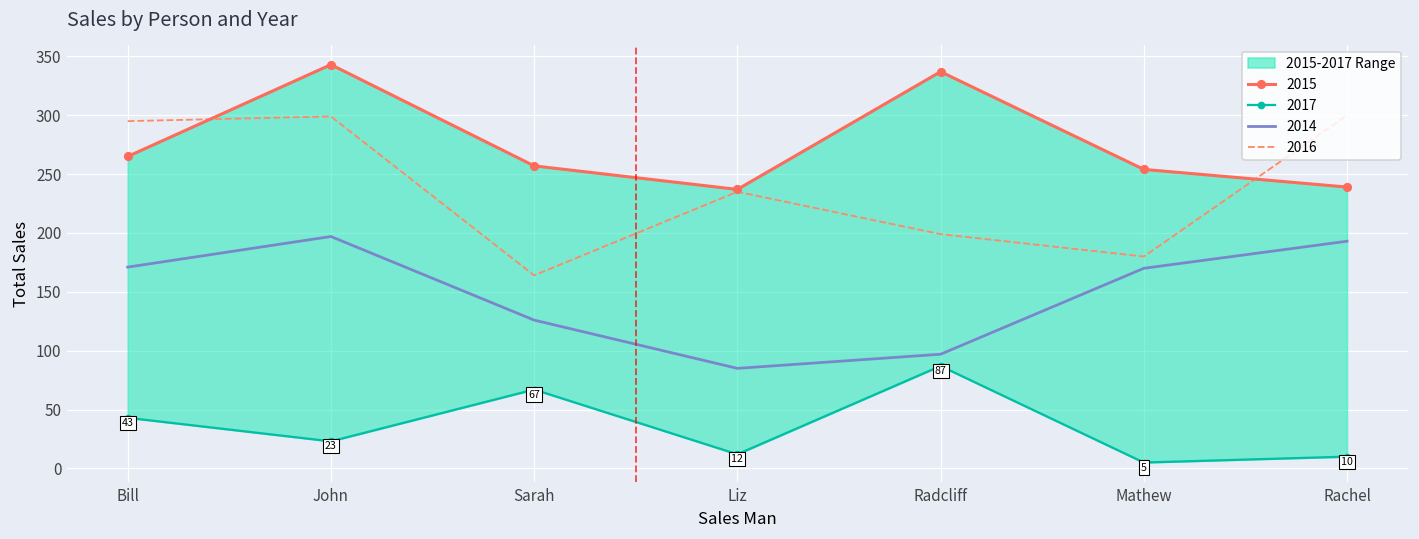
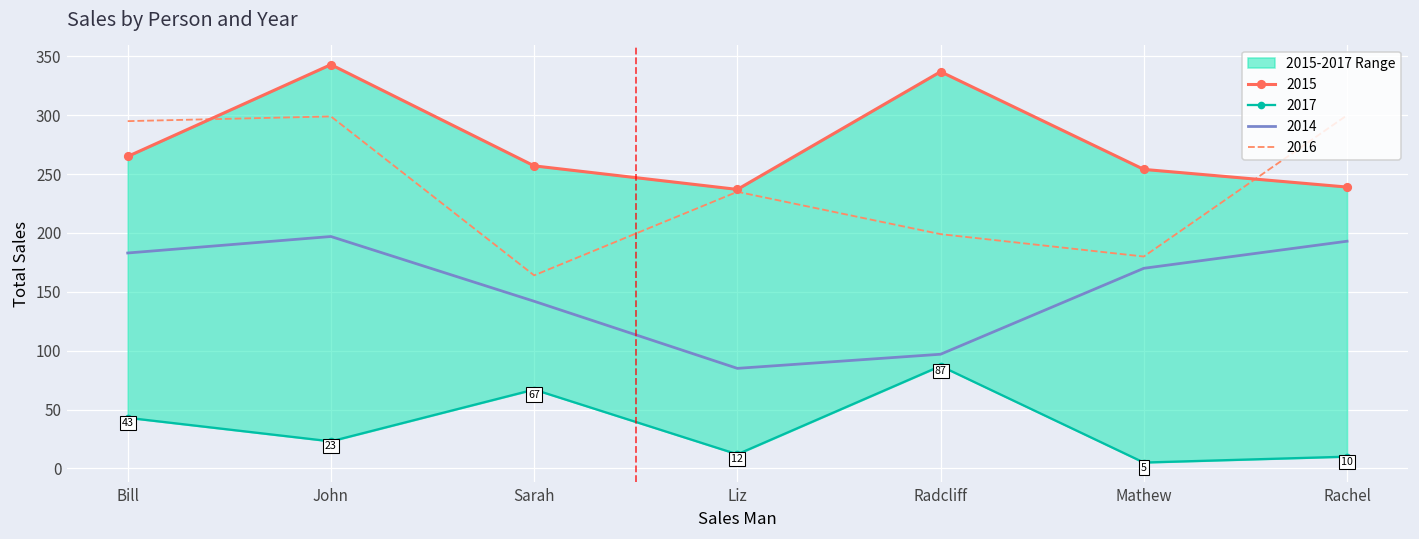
2014, Bill: 171 -> 183
2014, Sarah: 126 -> 142
